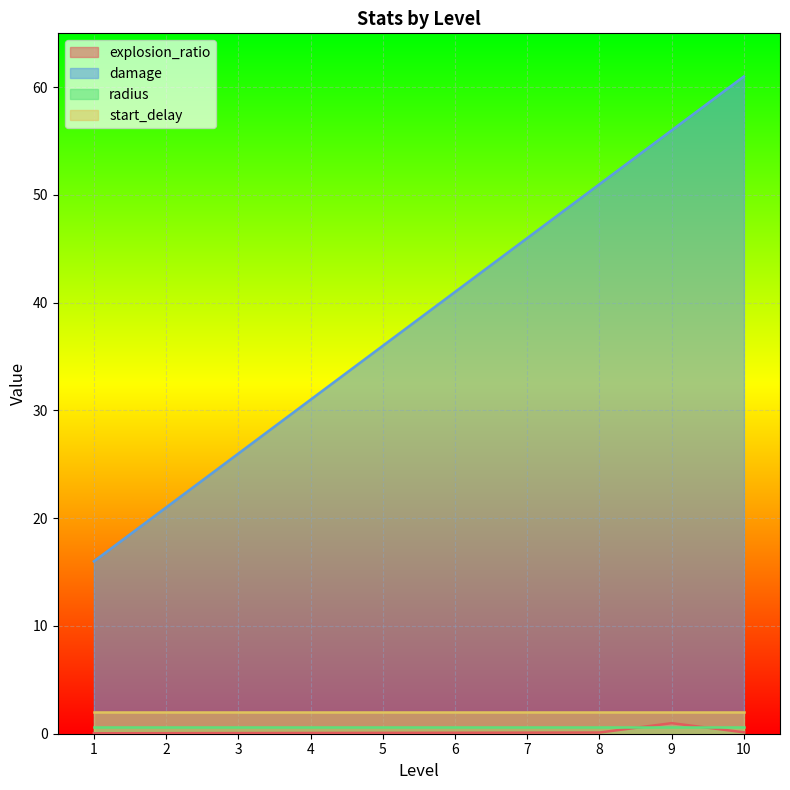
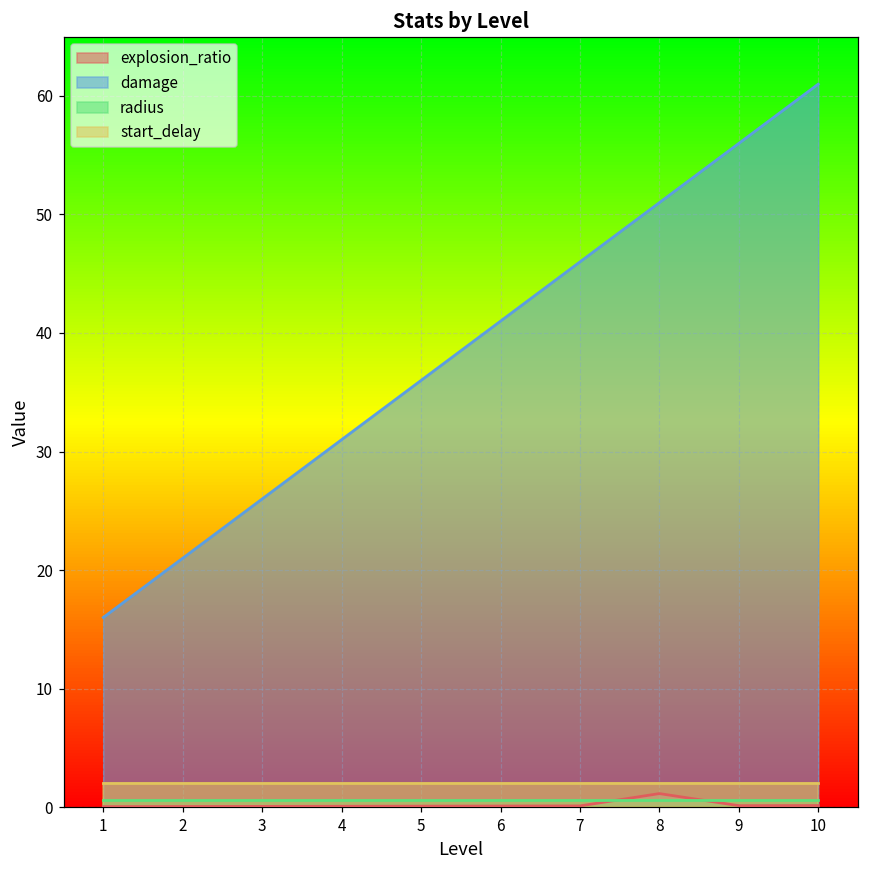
explosion_ratio, 8: 0.1 -> 1.1
explosion_ratio, 9: 1.0 -> 0.1
